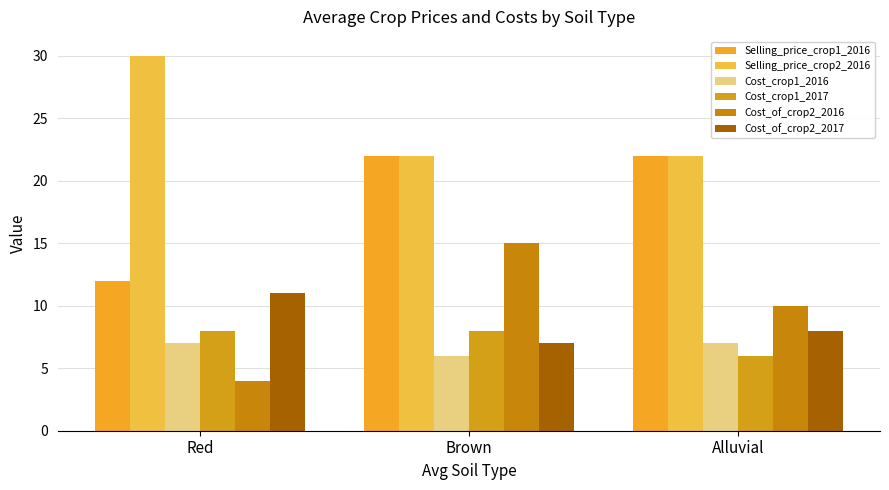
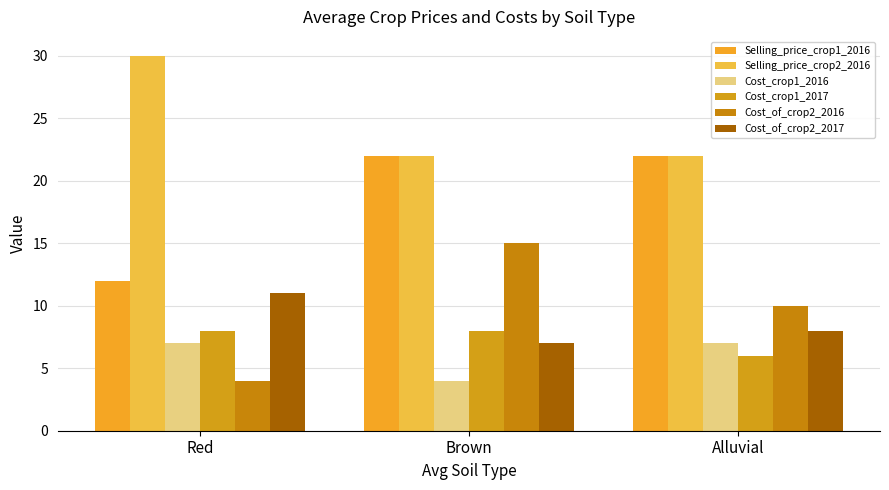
Cost_crop1_2016, Brown: 6 -> 4
